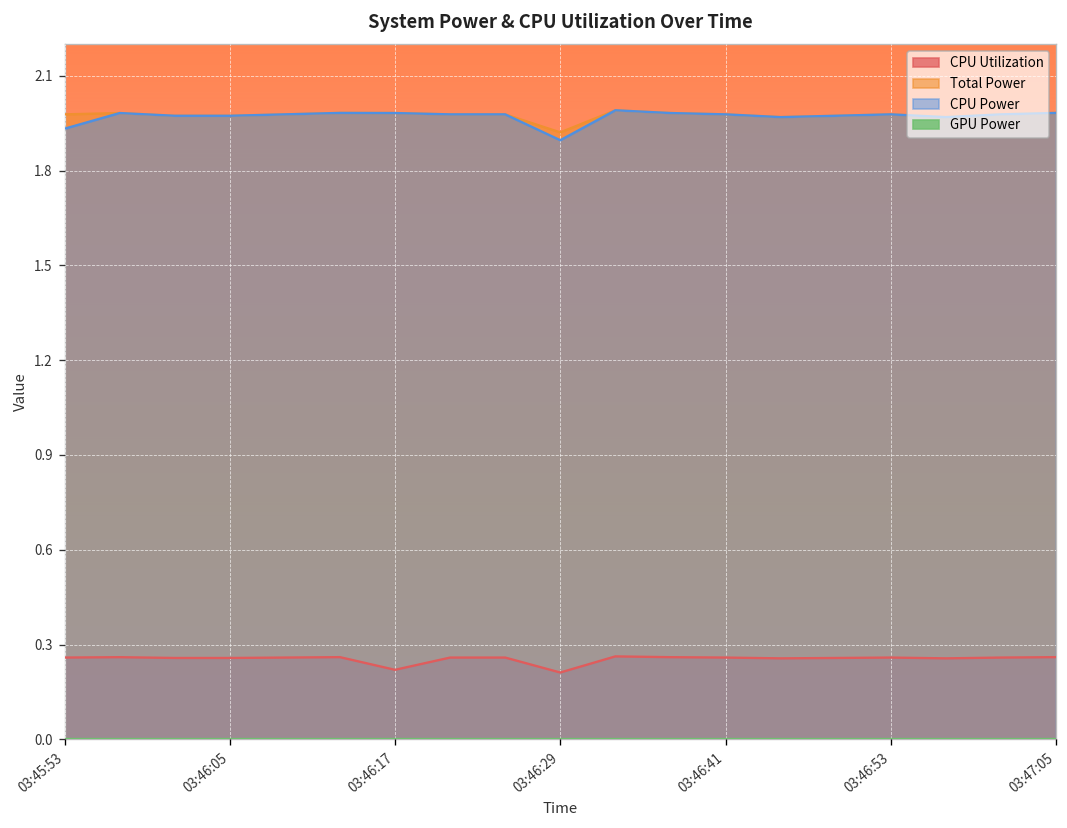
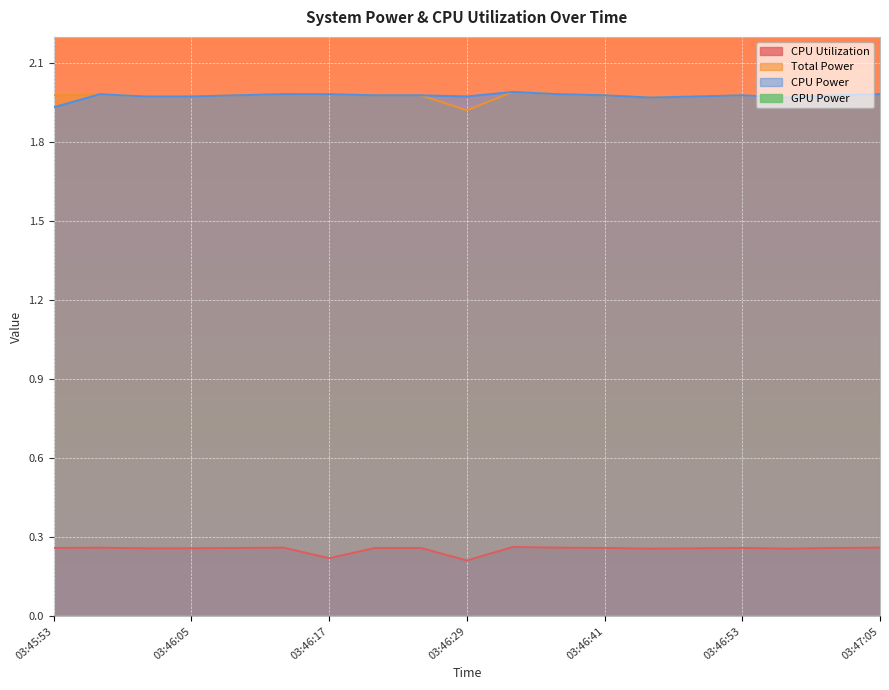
CPU Power, 03:46:29: 1.90 -> 1.97
